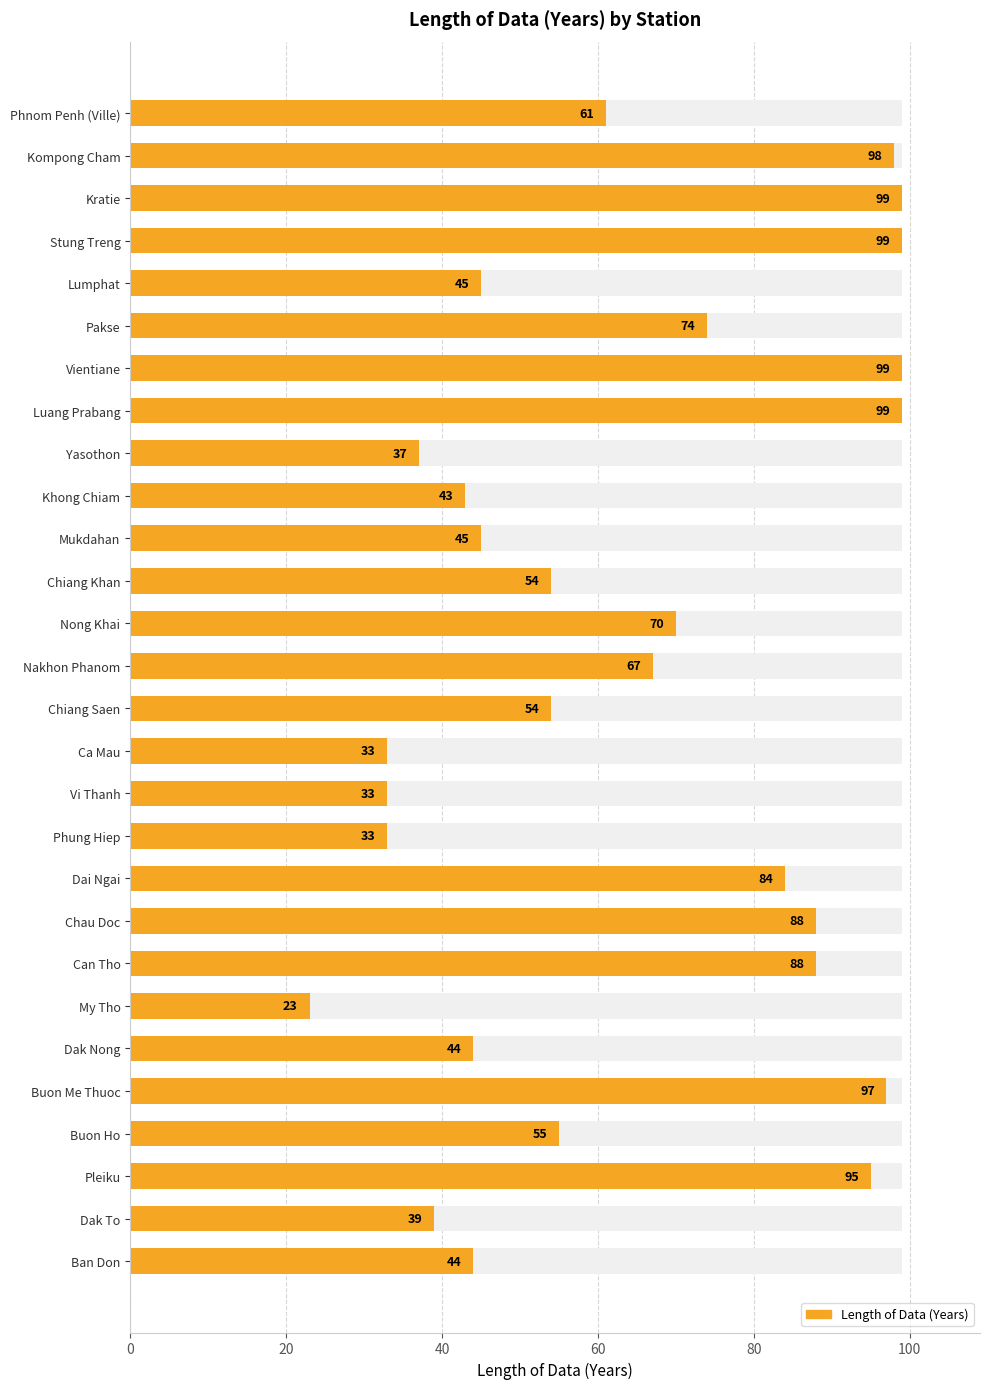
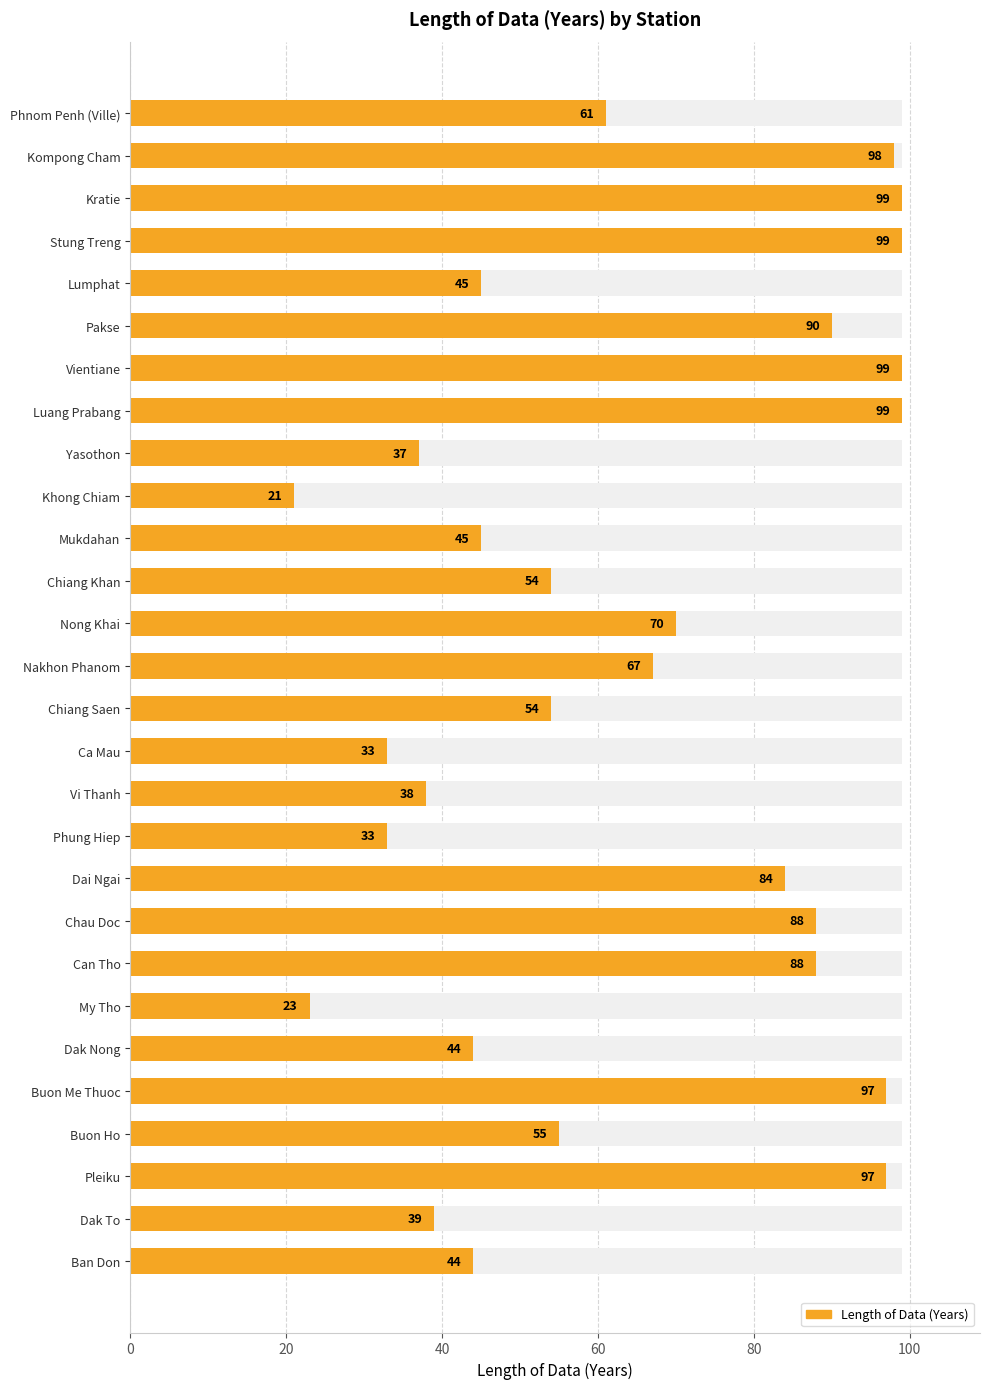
Length of Data (Years), Pakse: 74 -> 90
Length of Data (Years), Khong Chiam: 43 -> 21
Length of Data (Years), Vi Thanh: 33 -> 38
Length of Data (Years), Pleiku: 95 -> 97
